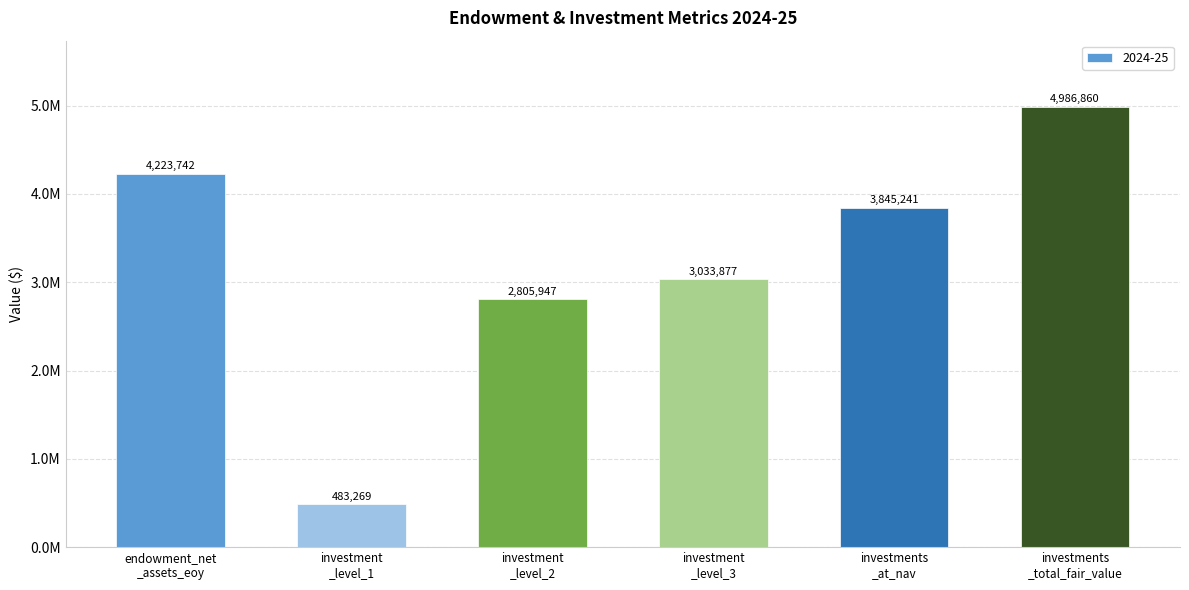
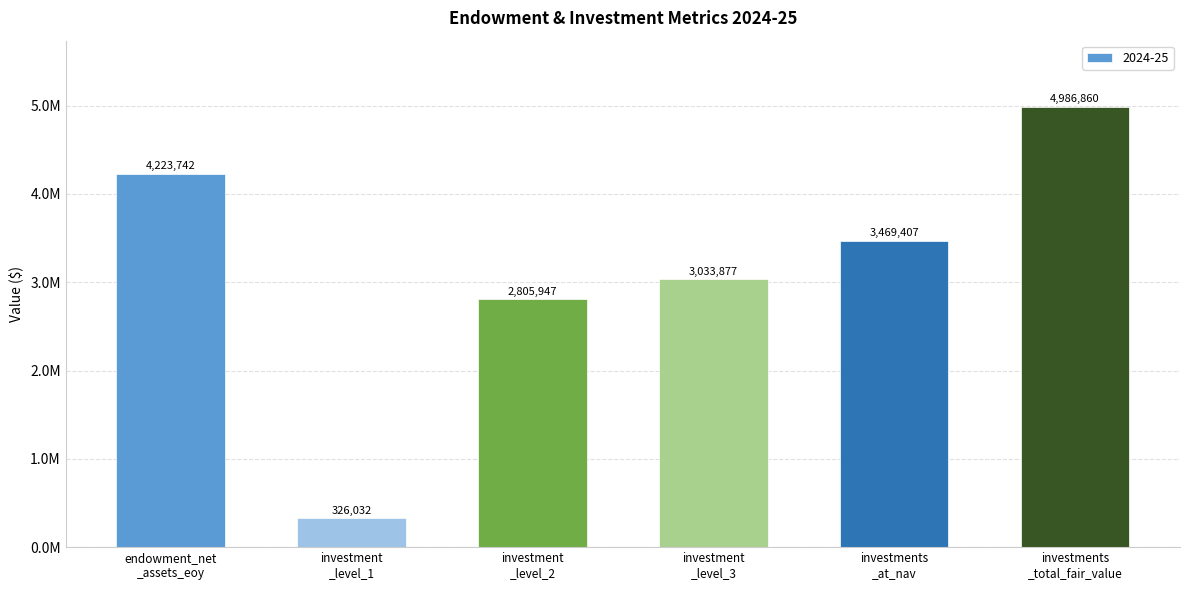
investment _level_1: 483,269 -> 326,032
investments _at_nav: 3,845,241 -> 3,469,407
